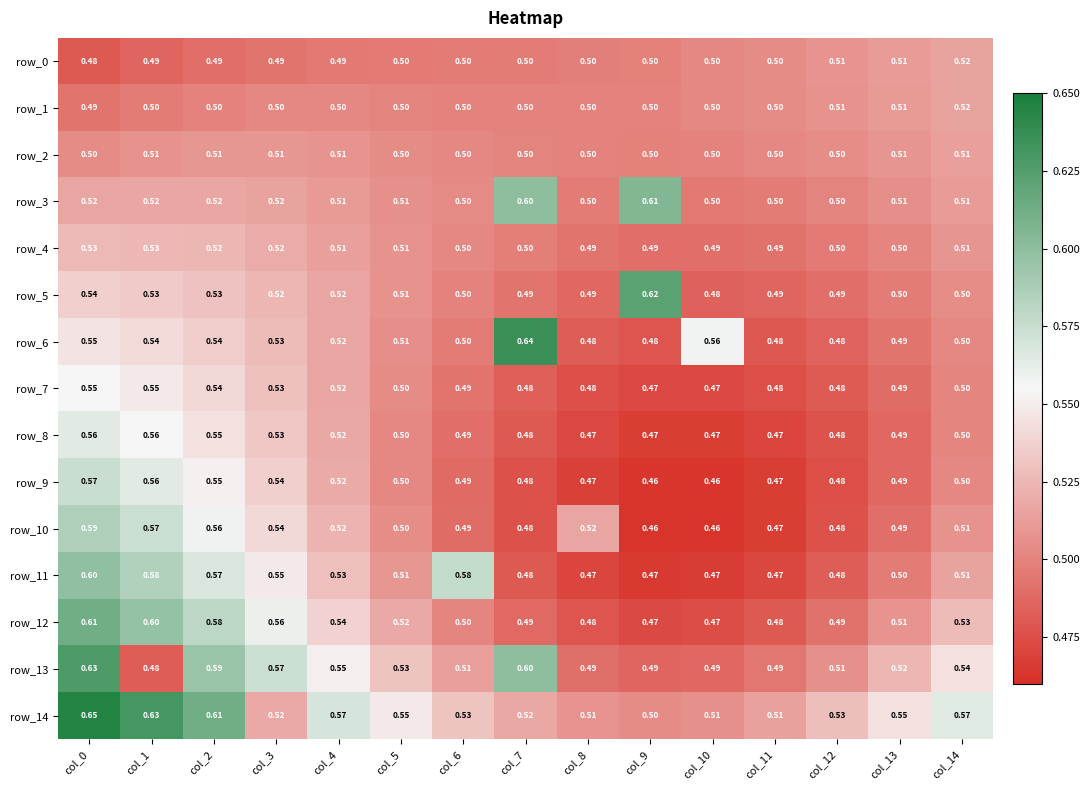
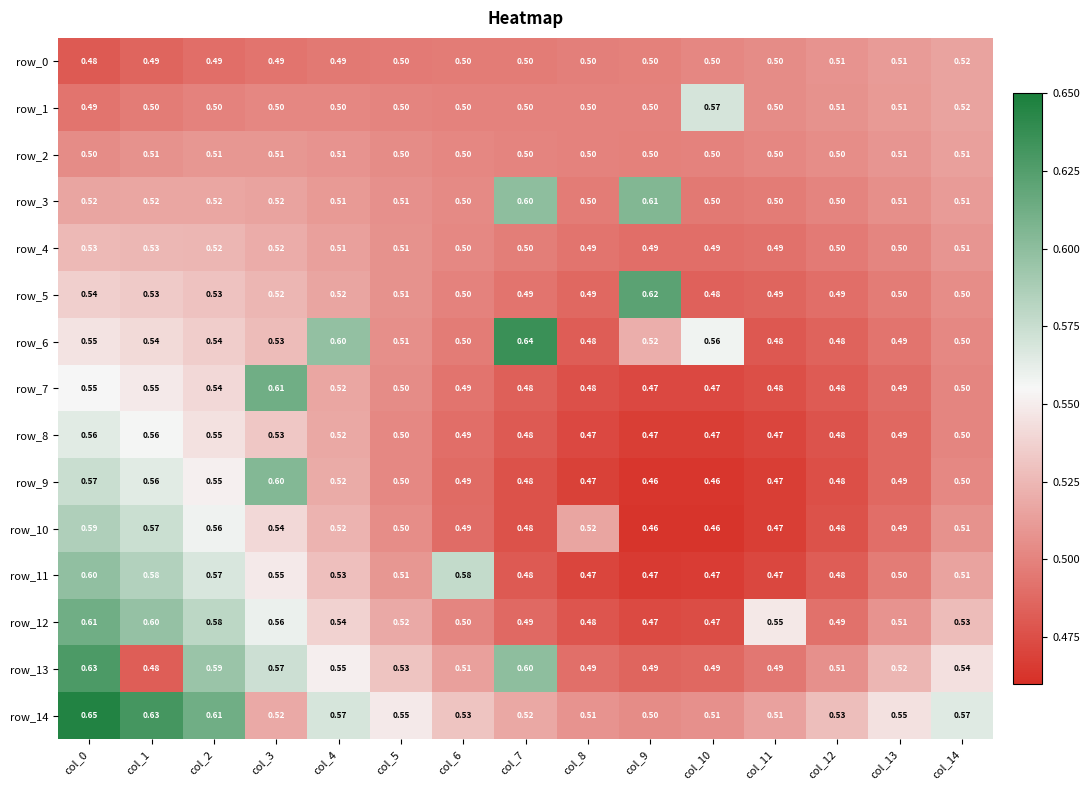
row_1, col_10: 0.50 -> 0.57
row_6, col_4: 0.52 -> 0.60
row_6, col_9: 0.48 -> 0.52
row_7, col_3: 0.53 -> 0.61
row_9, col_3: 0.54 -> 0.60
row_12, col_11: 0.48 -> 0.55
